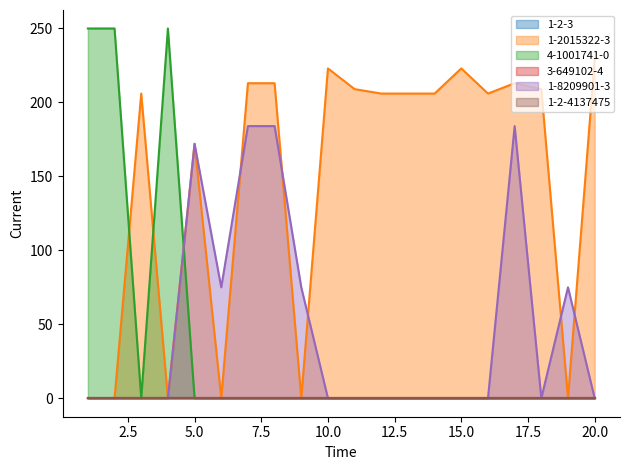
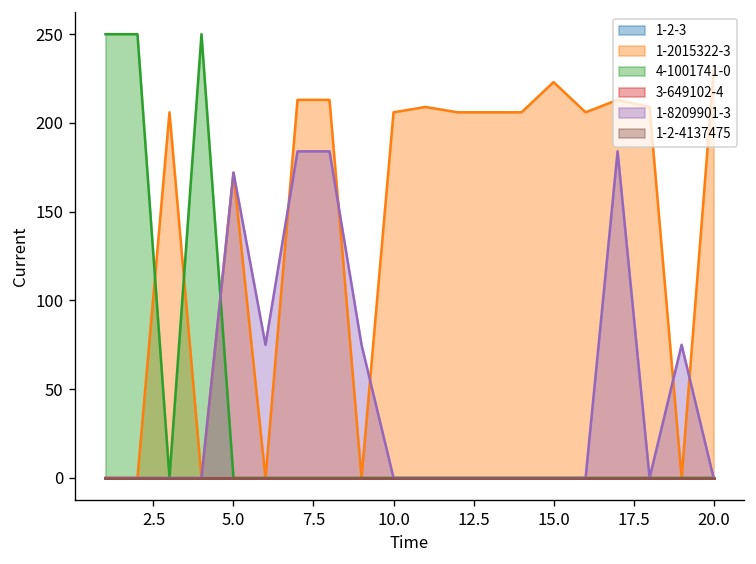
1-2015322-3, 10.0: 223 -> 206
